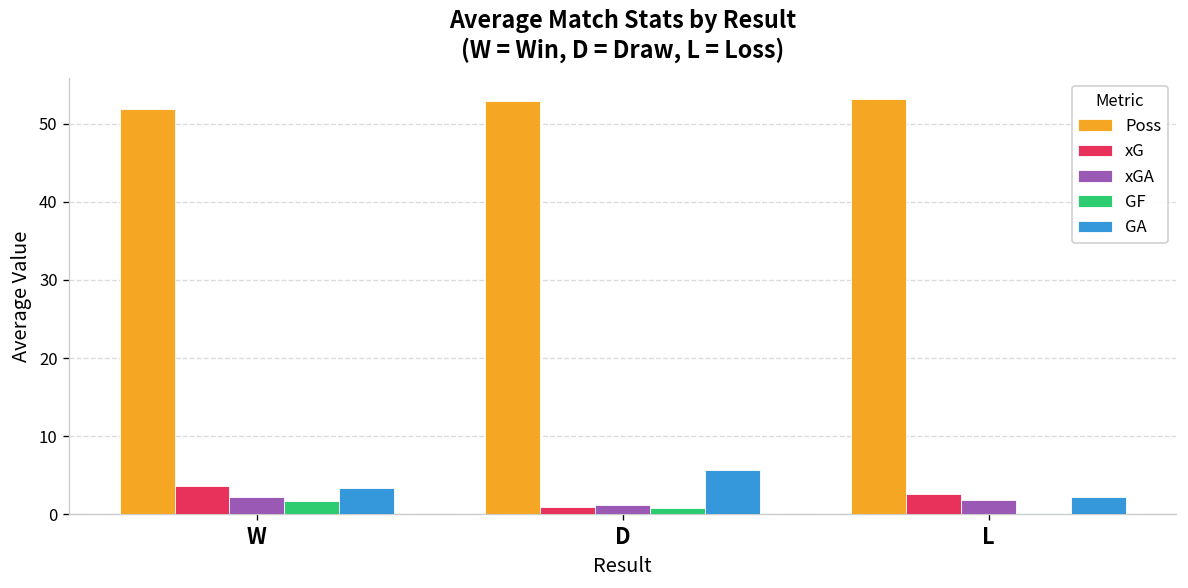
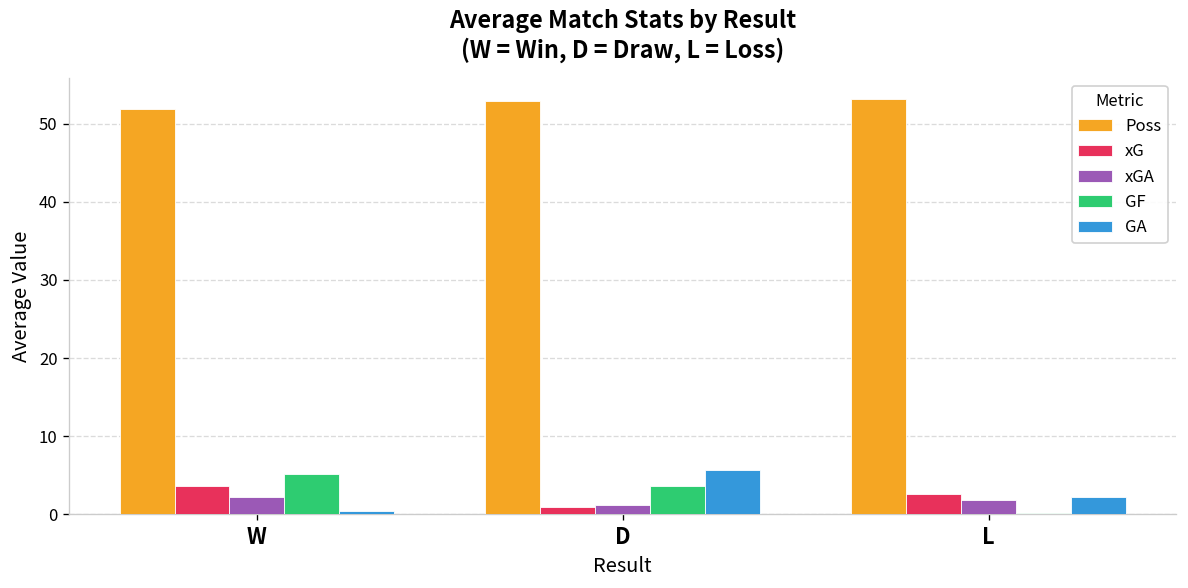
GF, W: 2 -> 5
GA, W: 3 -> 0
GF, D: 1 -> 4
